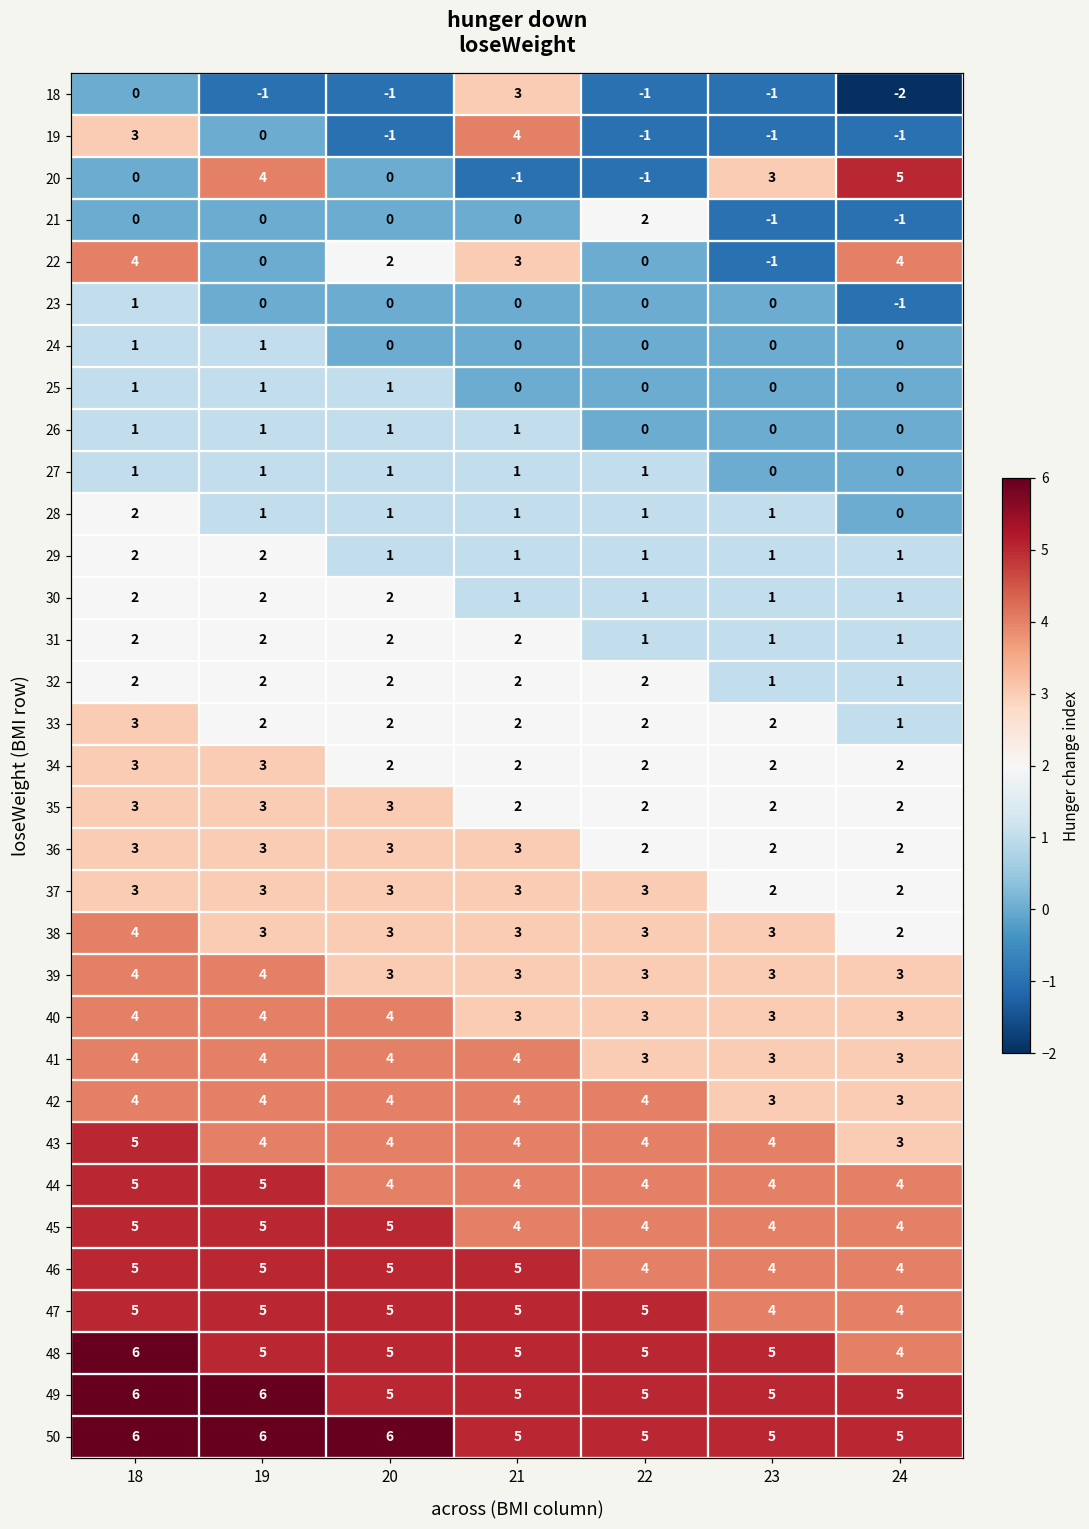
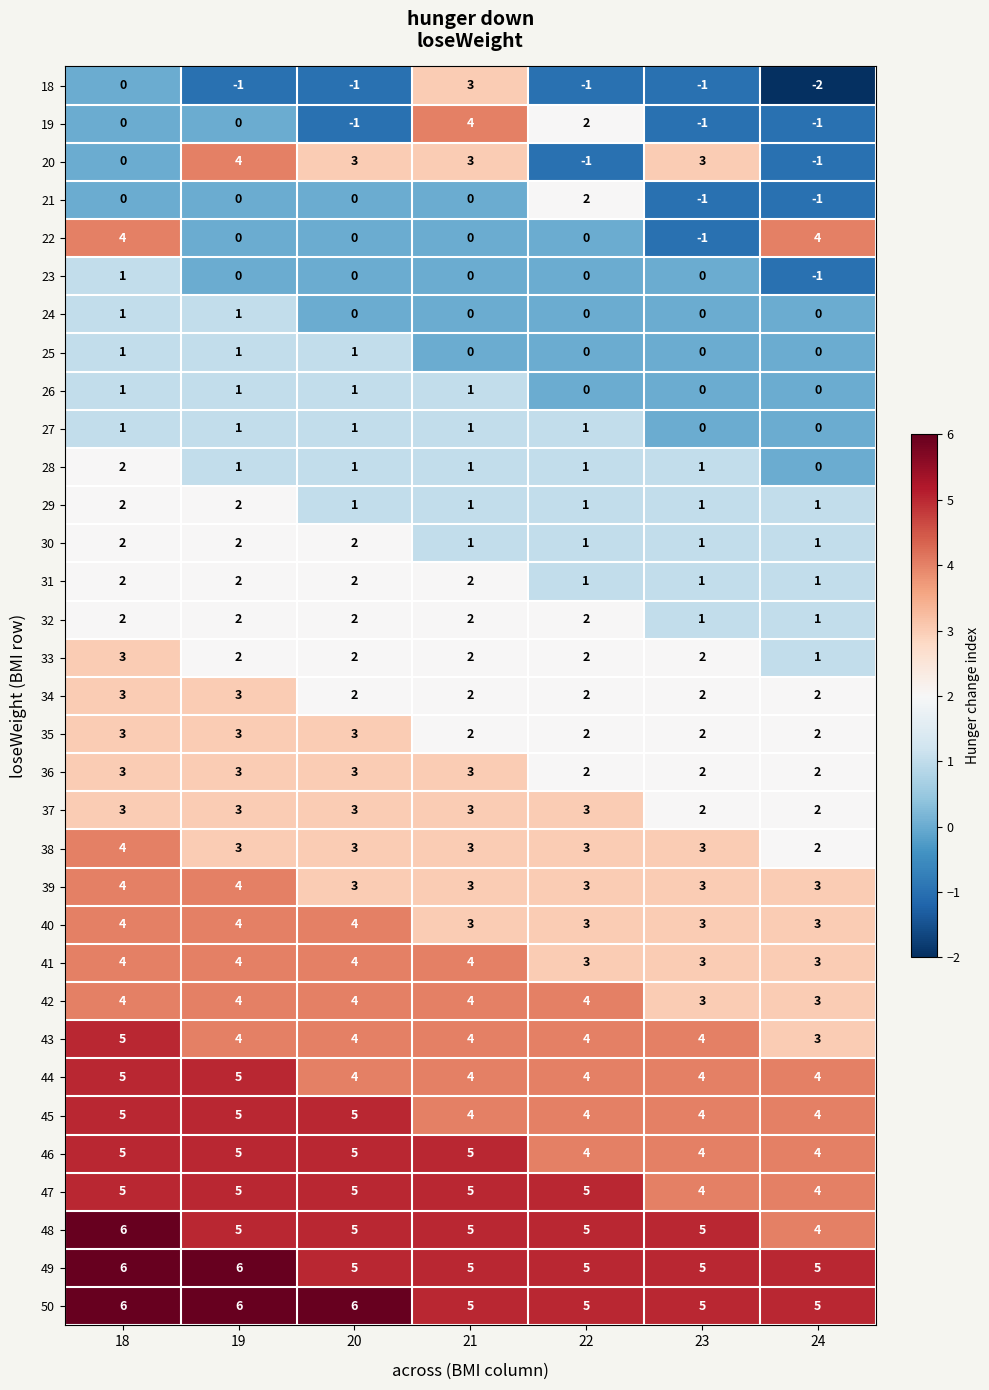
19, 18: 3 -> 0
19, 22: -1 -> 2
20, 20: 0 -> 3
20, 21: -1 -> 3
20, 24: 5 -> -1
22, 20: 2 -> 0
22, 21: 3 -> 0
